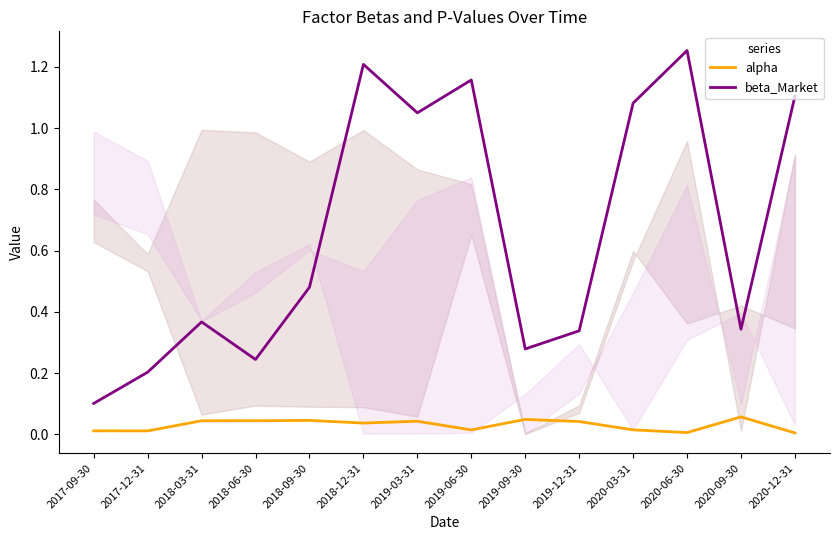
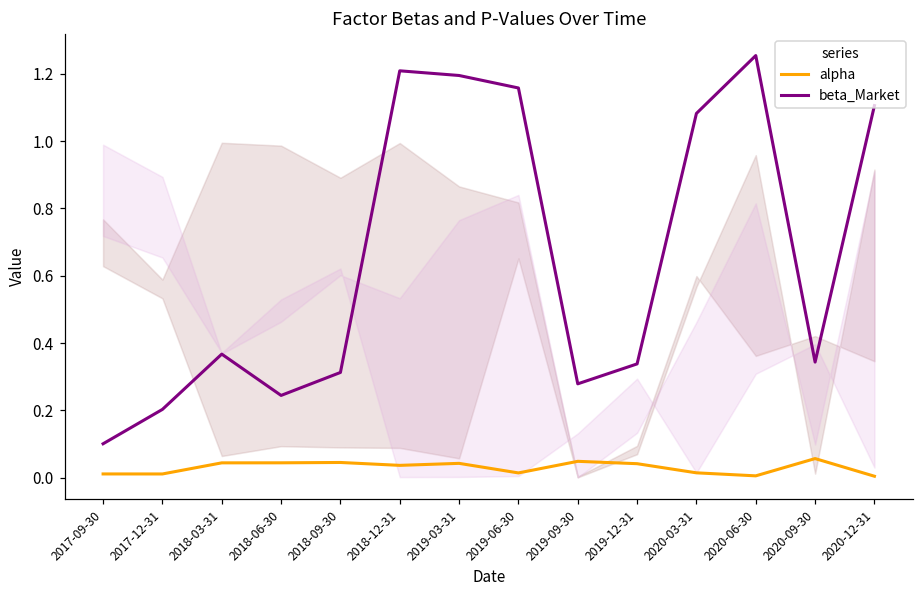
beta_Market, 2018-09-30: 0.48 -> 0.31
beta_Market, 2019-03-31: 1.05 -> 1.19
